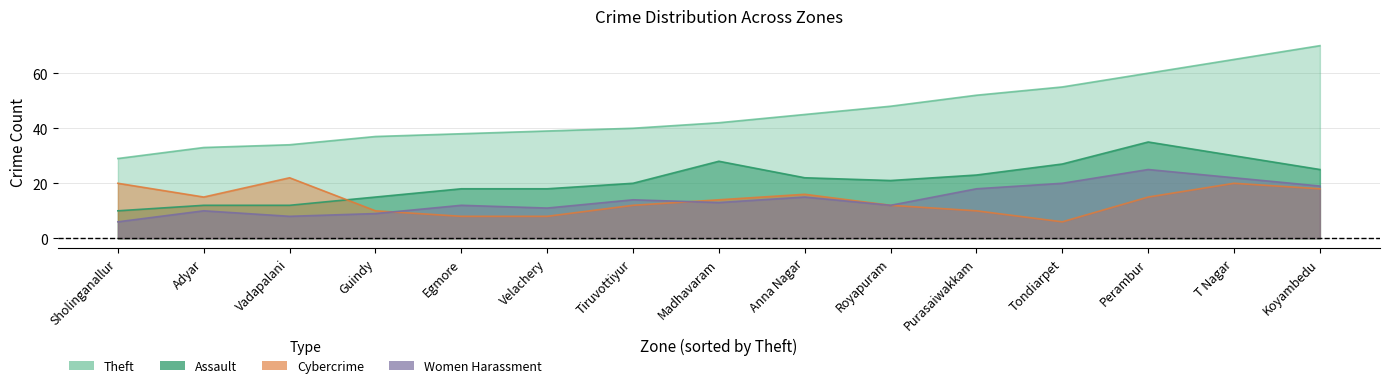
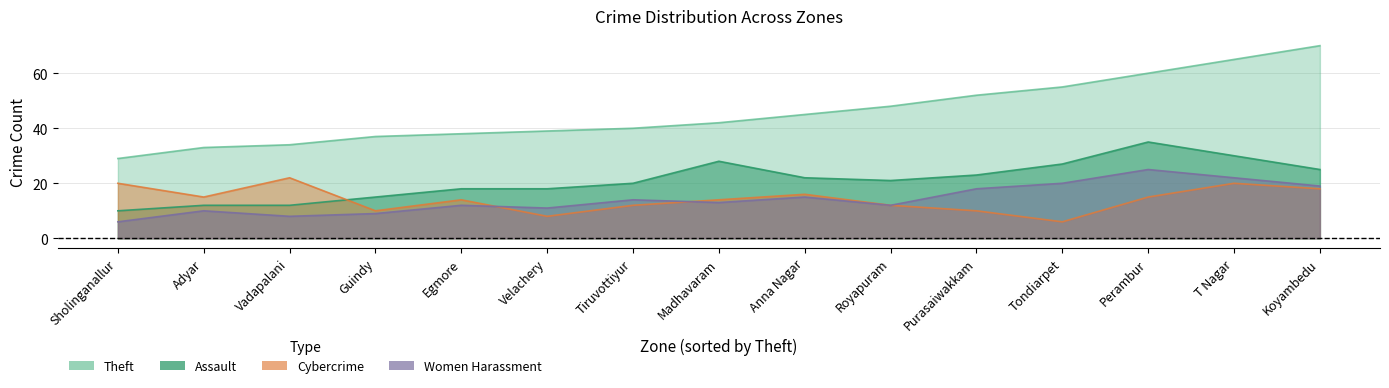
Cybercrime, Egmore: 8 -> 14
